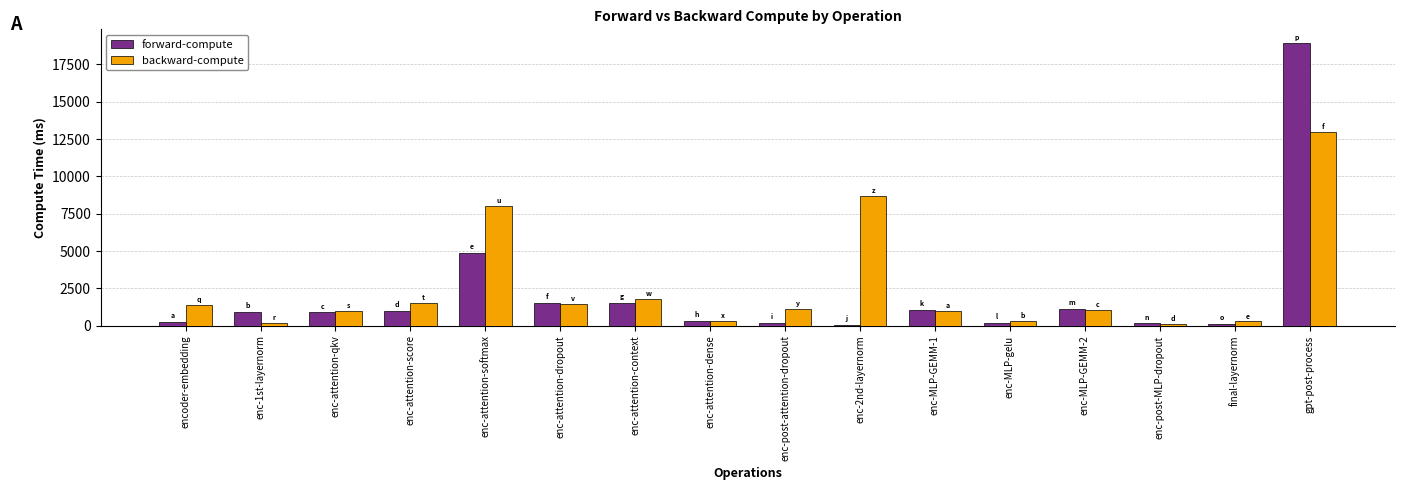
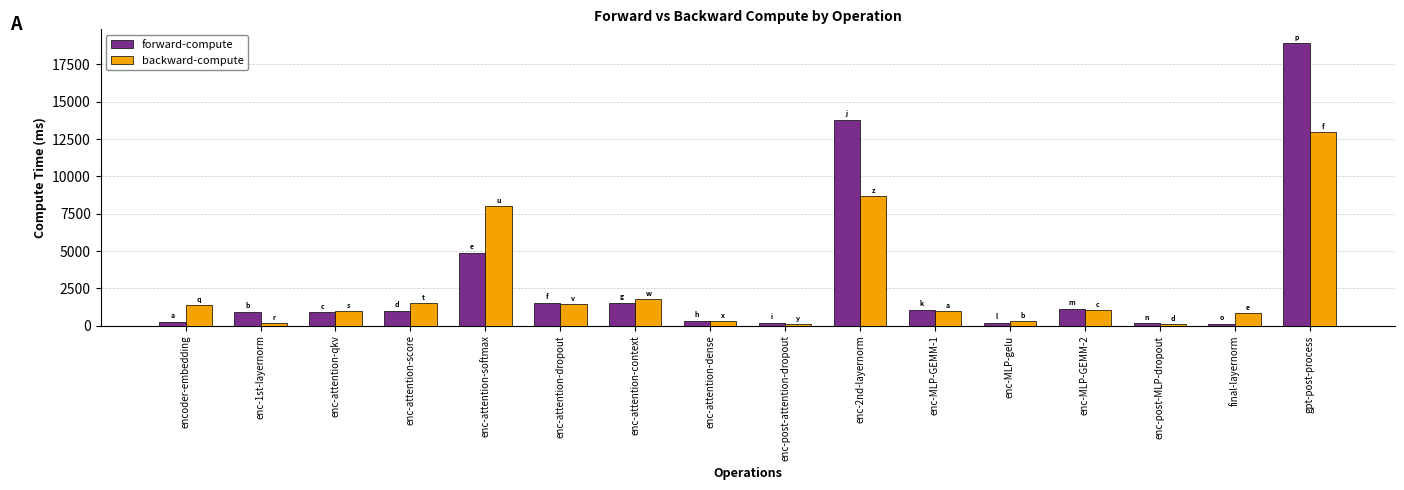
backward-compute, enc-post-attention-dropout: 1100 -> 100
forward-compute, enc-2nd-layernorm: 100 -> 13800
backward-compute, final-layernorm: 300 -> 900
